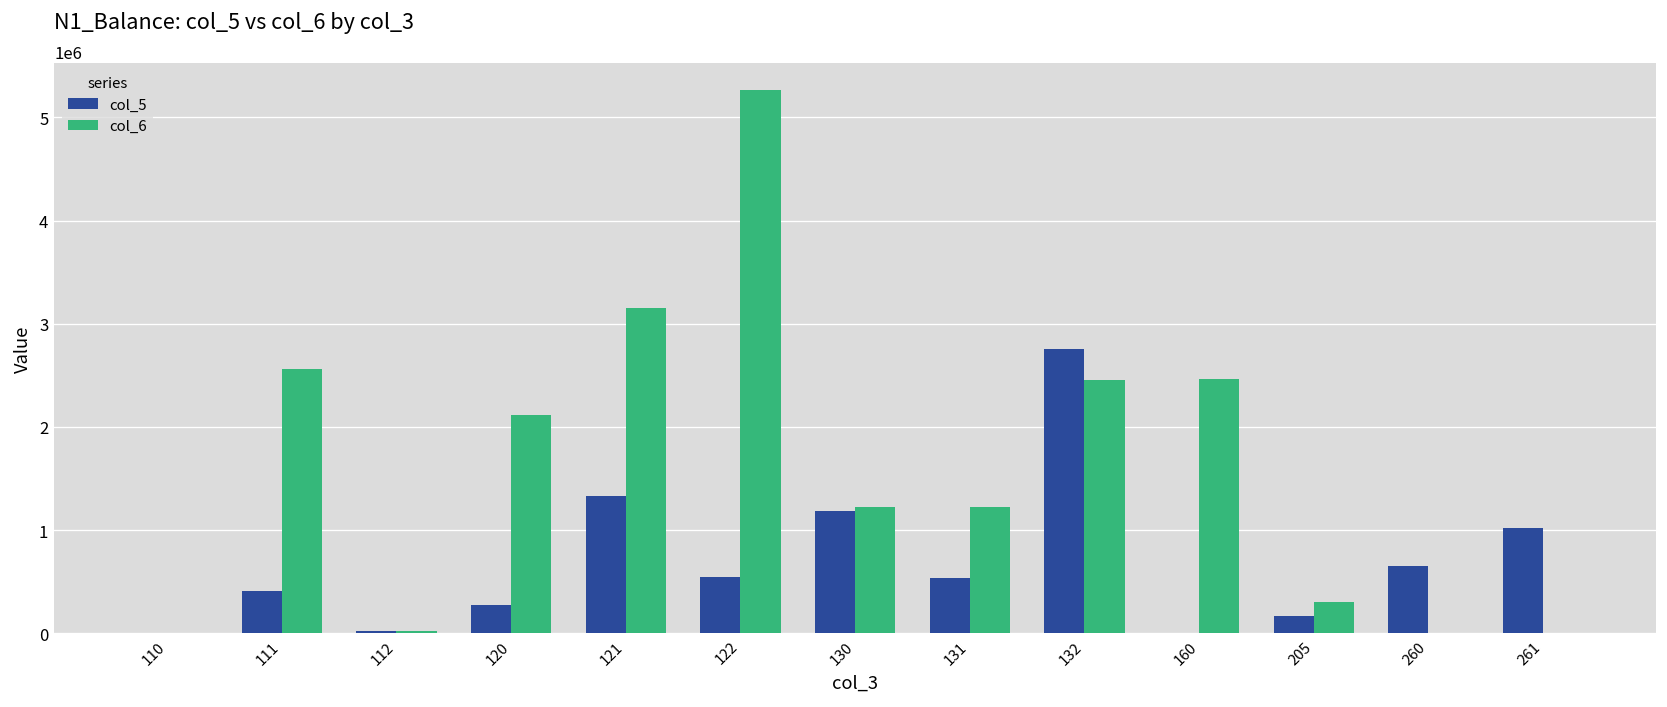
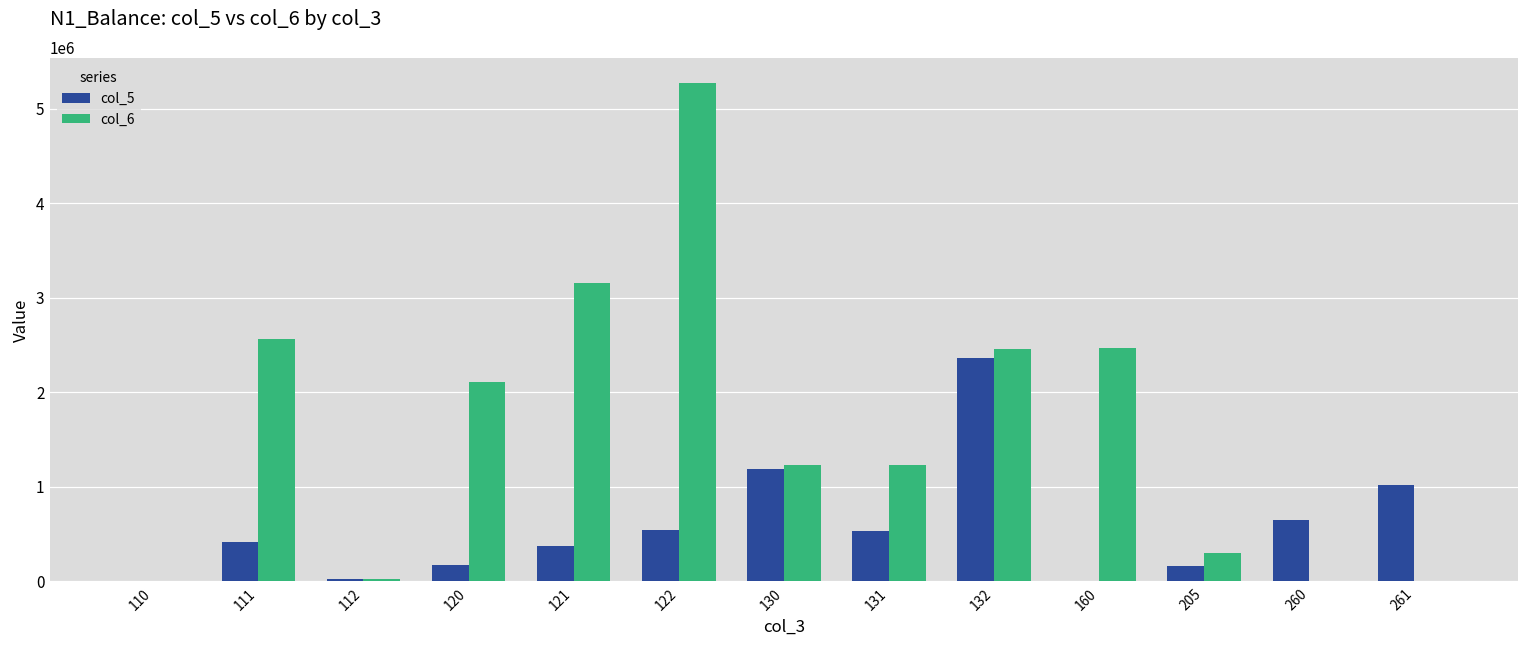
col_5, 120: 300000 -> 200000
col_5, 121: 1300000 -> 400000
col_5, 132: 2800000 -> 2400000
